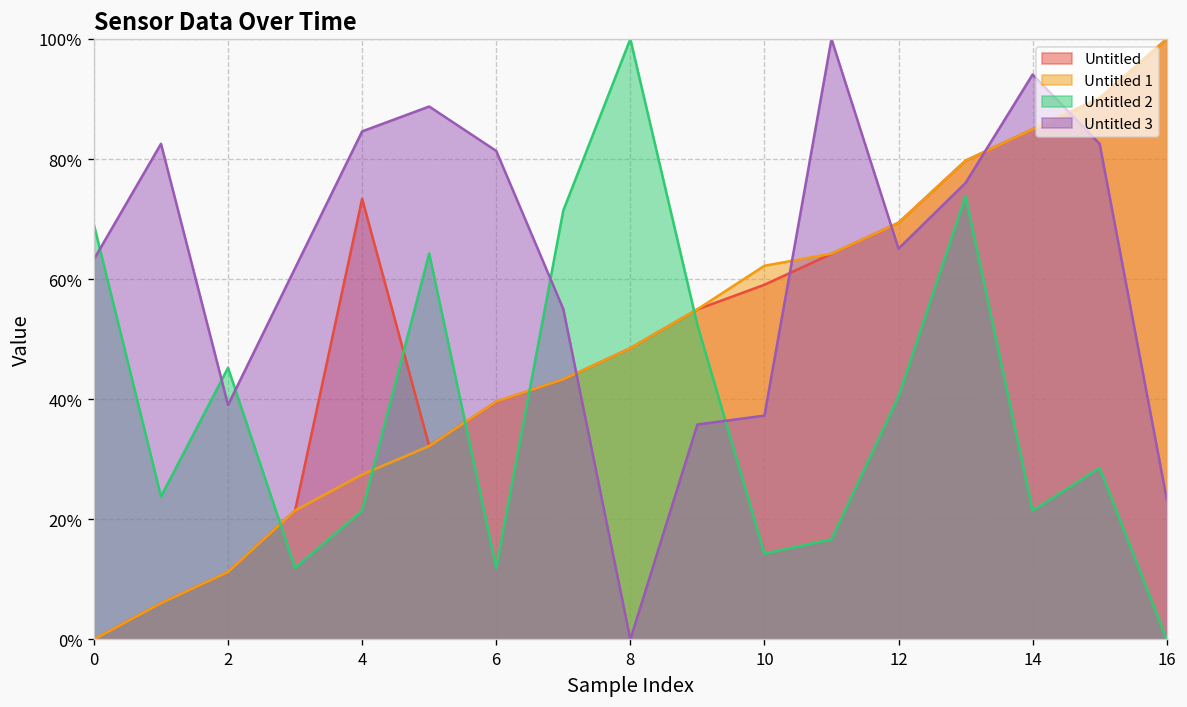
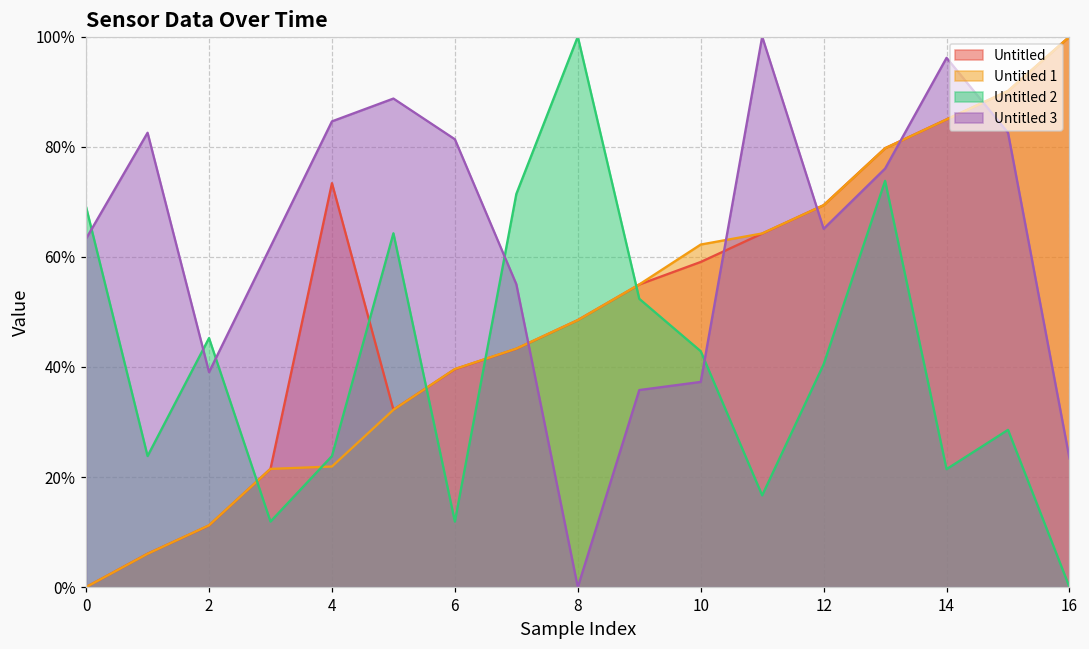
Untitled 1, 4: 27% -> 22%
Untitled 2, 4: 21% -> 24%
Untitled 2, 10: 14% -> 43%
Untitled 3, 14: 94% -> 96%
